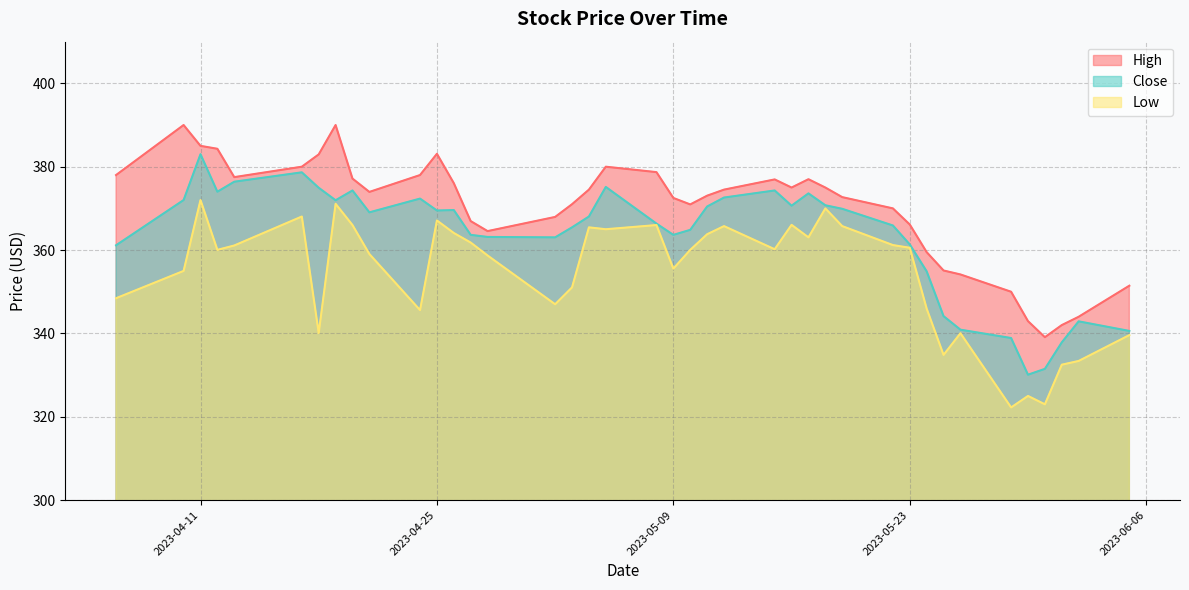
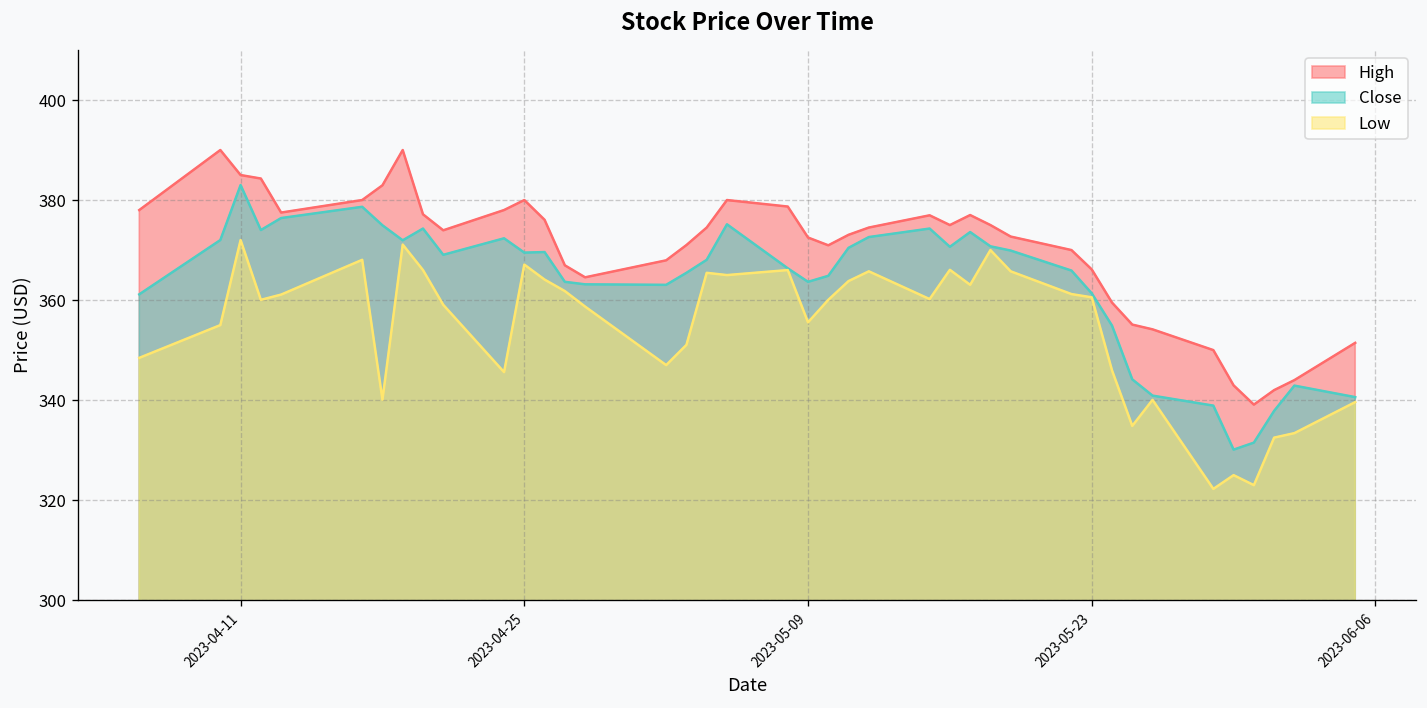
High, 2023-04-25: 383 -> 380
